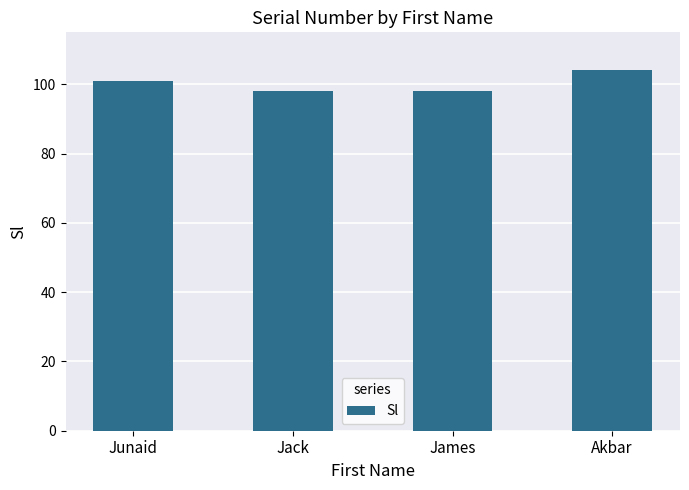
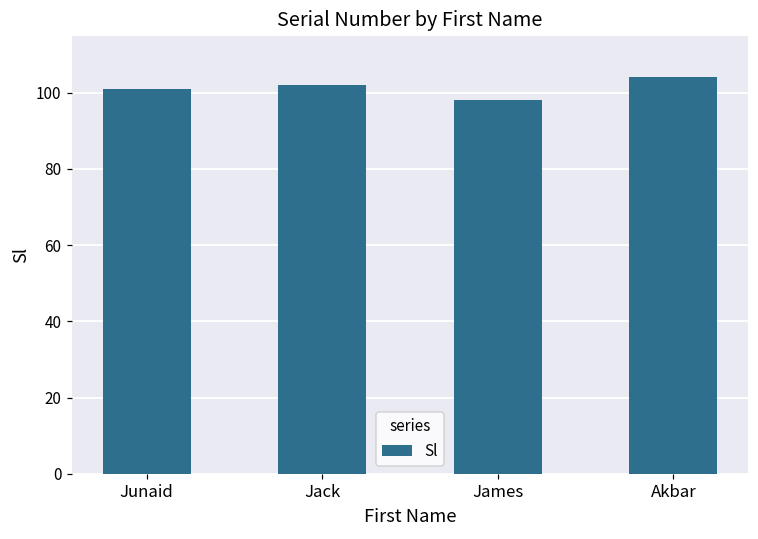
Jack: 98 -> 102
